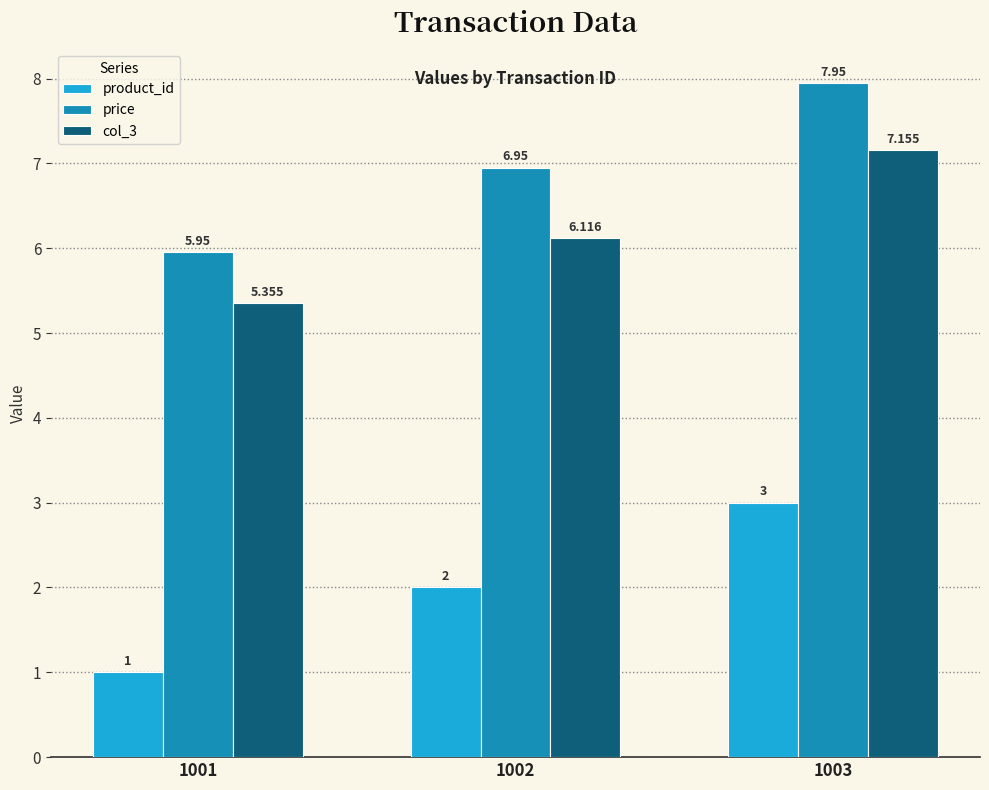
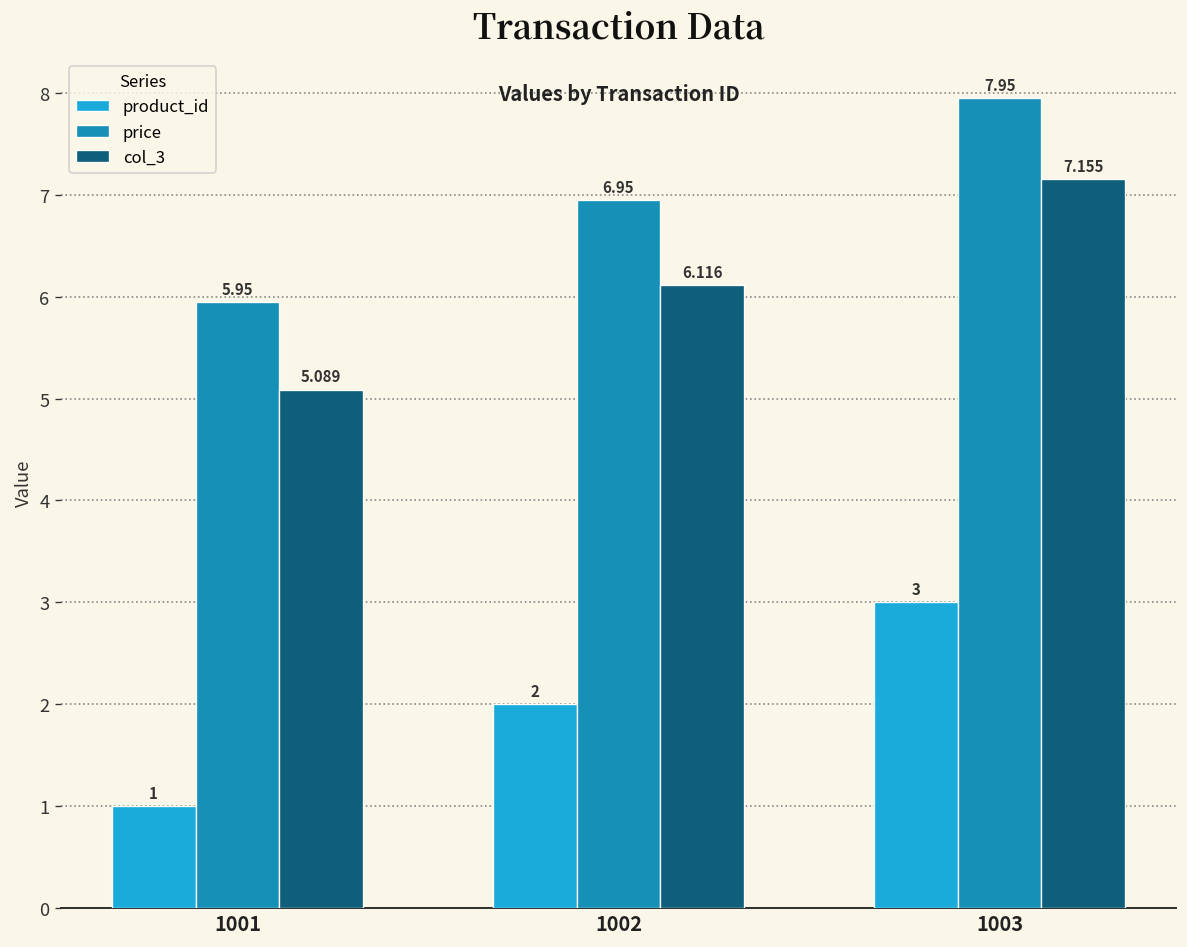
col_3, 1001: 5.355 -> 5.089
